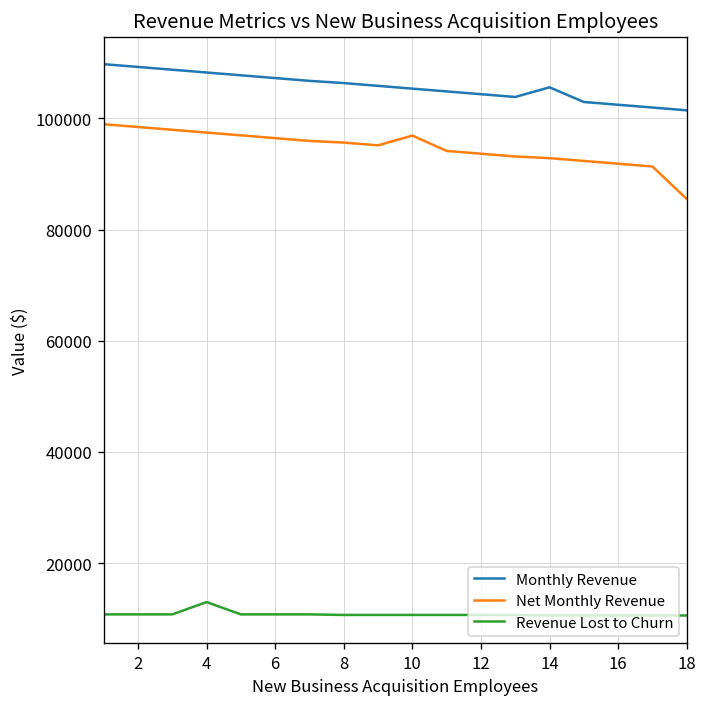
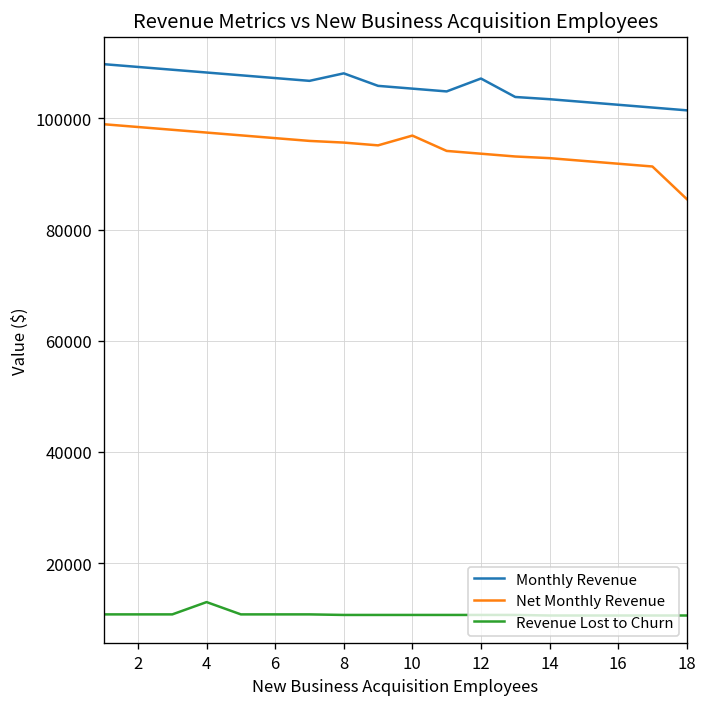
Monthly Revenue, 8: 106000 -> 108000
Monthly Revenue, 12: 104000 -> 107000
Monthly Revenue, 14: 106000 -> 103000
